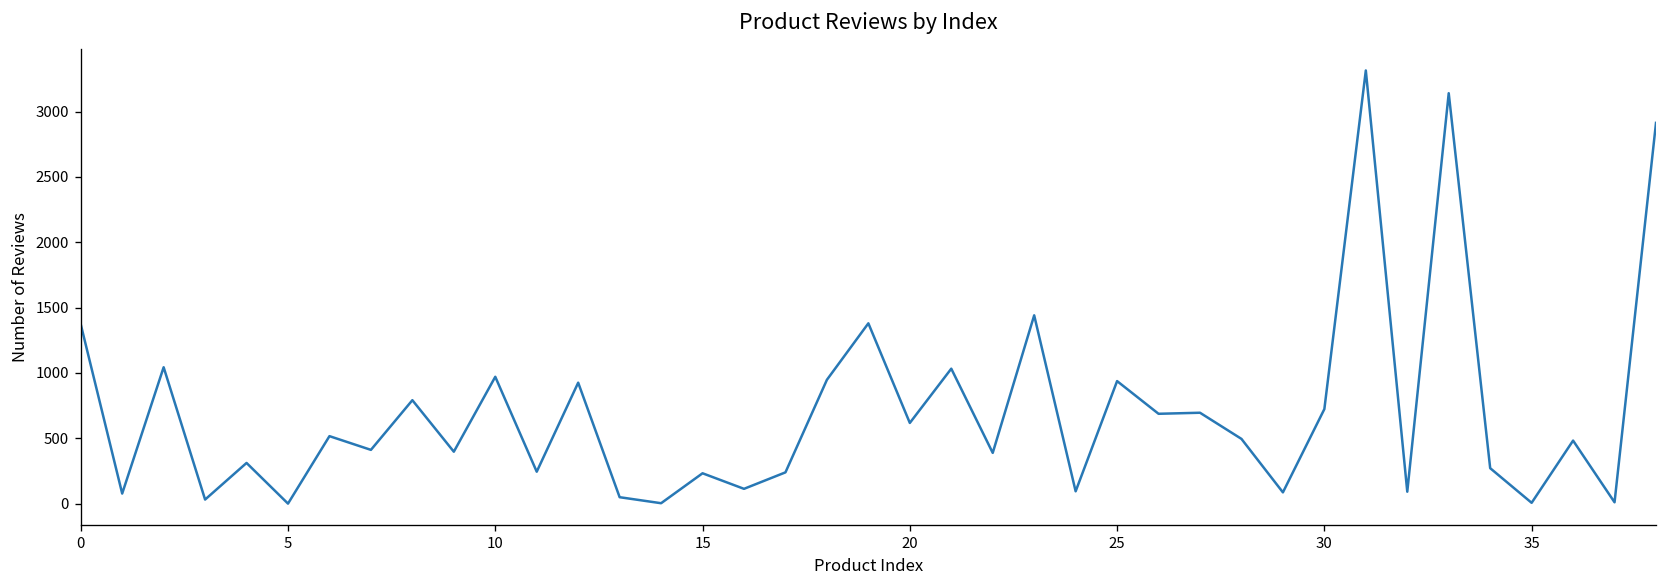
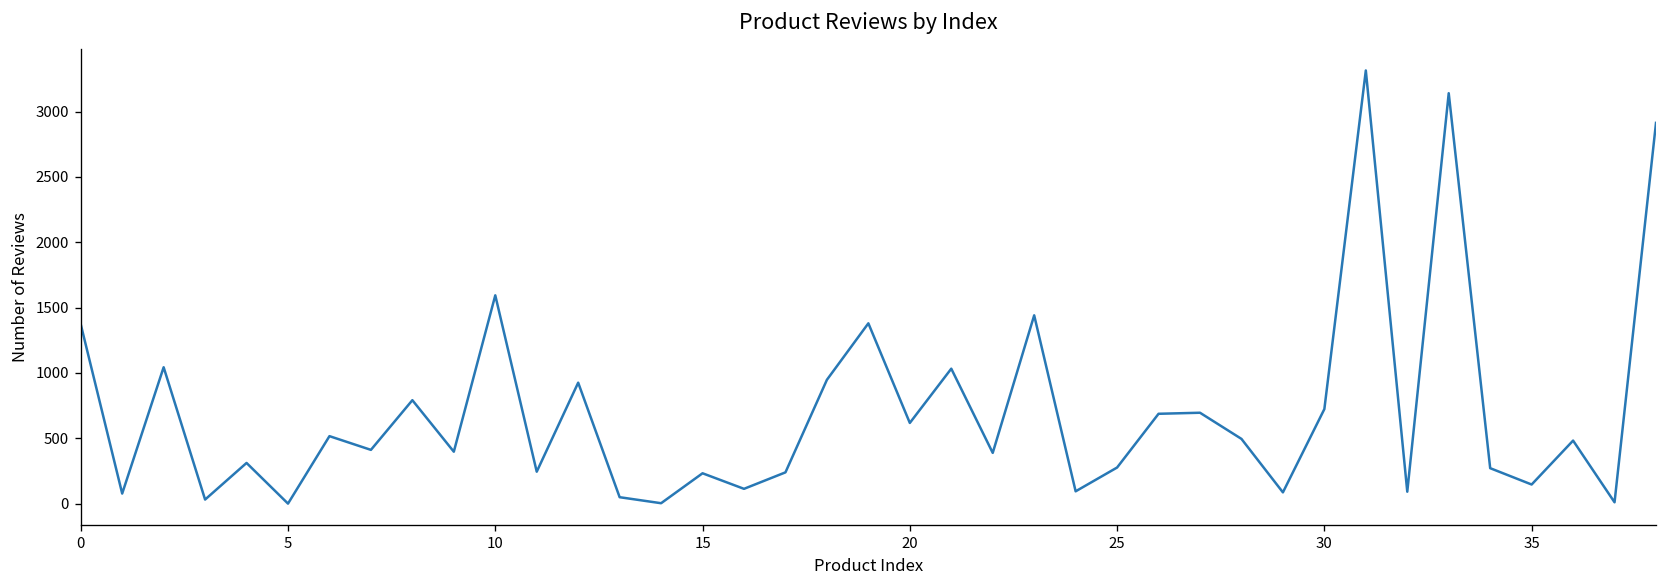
10: 970 -> 1590
25: 940 -> 280
35: 10 -> 150
